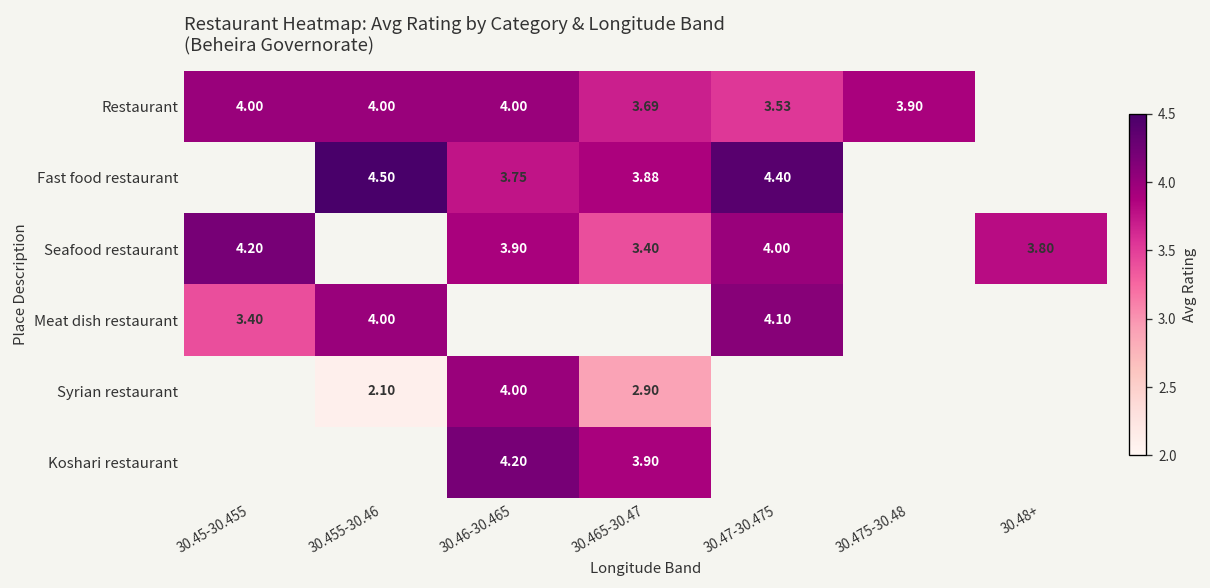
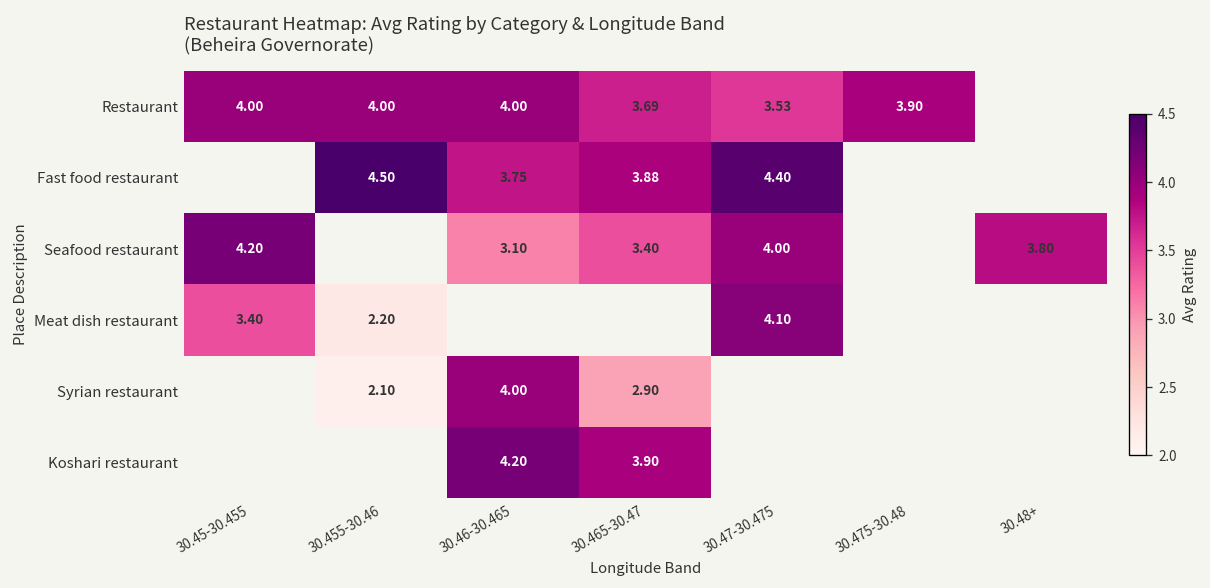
Seafood restaurant, 30.46-30.465: 3.90 -> 3.10
Meat dish restaurant, 30.455-30.46: 4.00 -> 2.20
